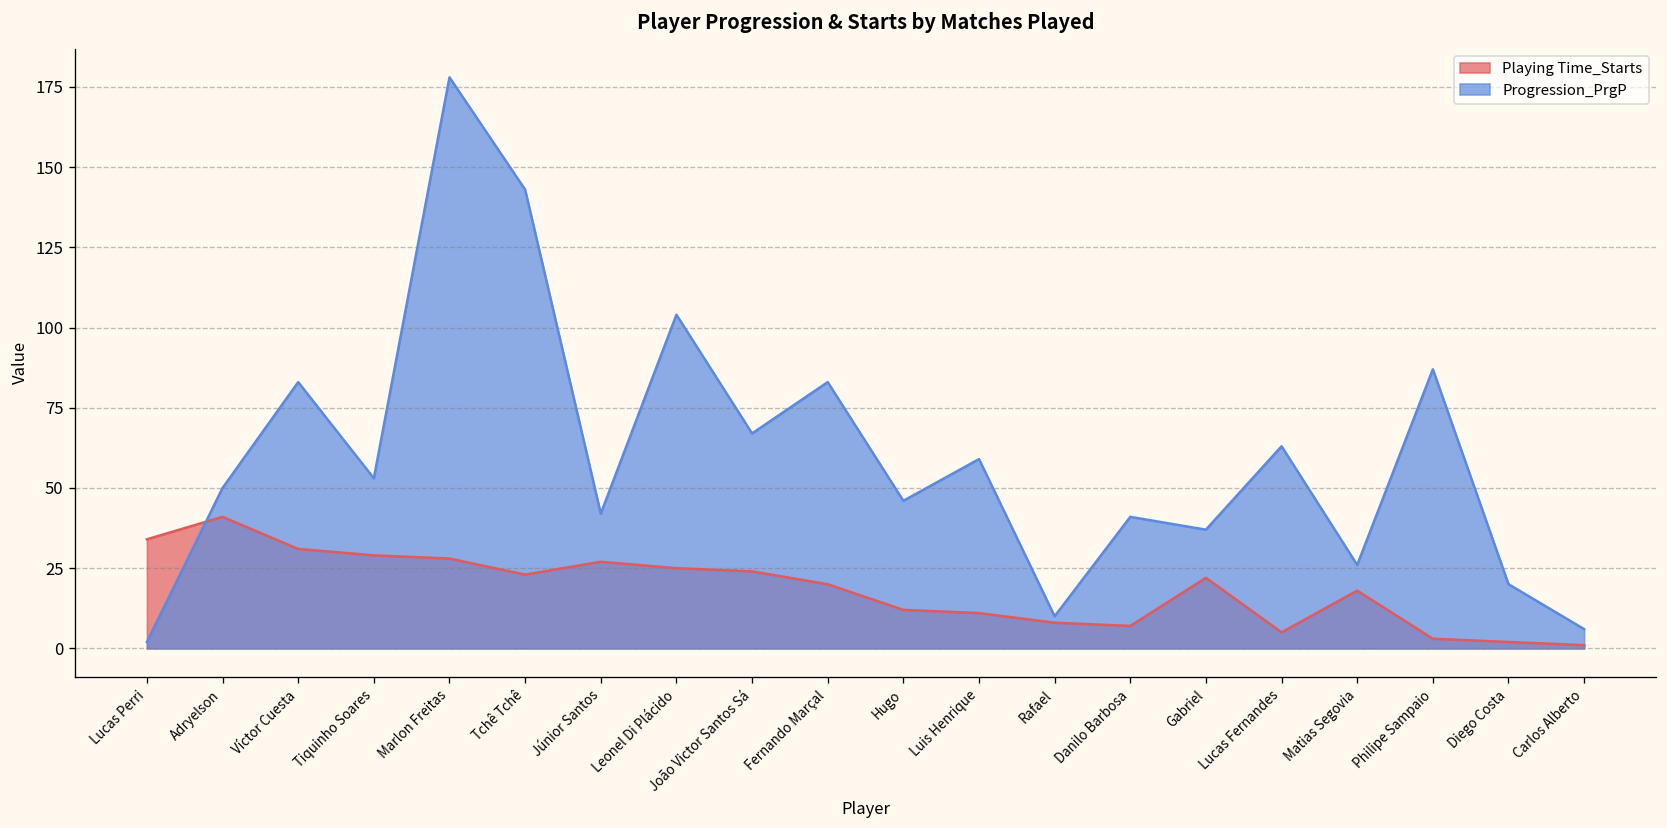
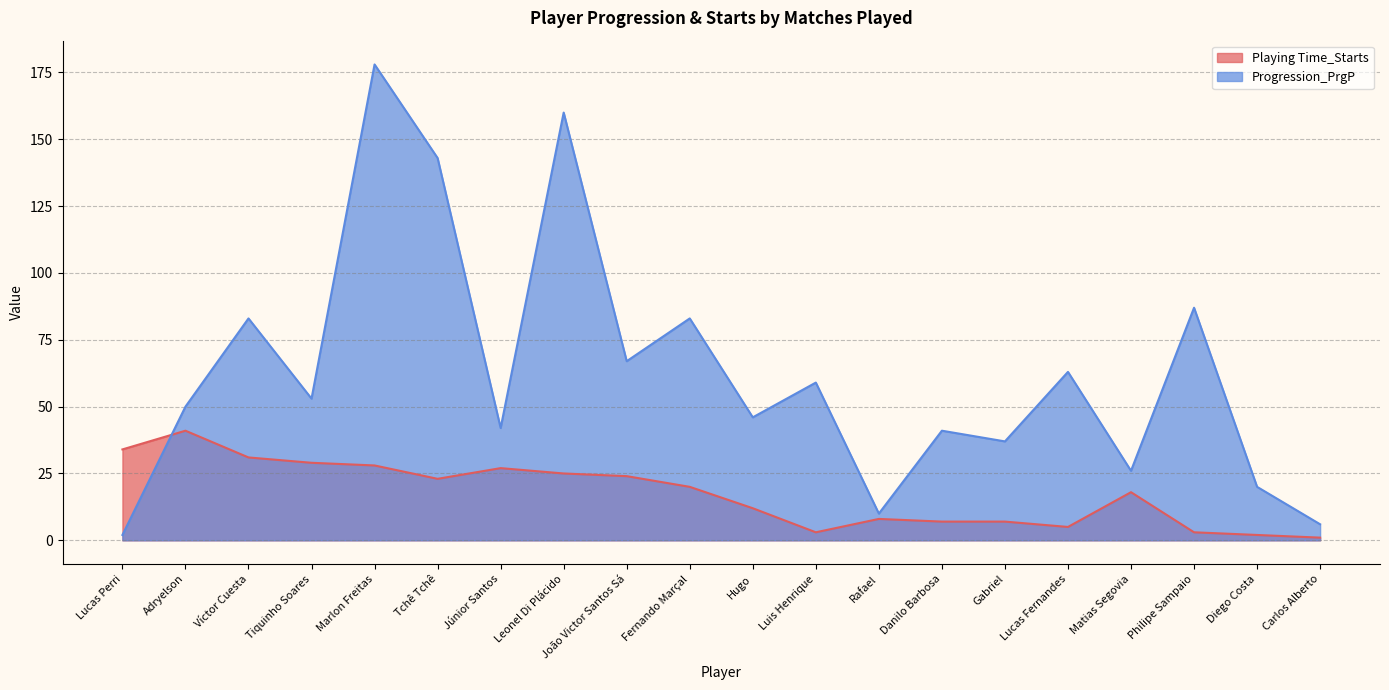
Progression_PrgP, Leonel Di Plácido: 104 -> 160
Playing Time_Starts, Luis Henrique: 11 -> 3
Playing Time_Starts, Gabriel: 22 -> 7
